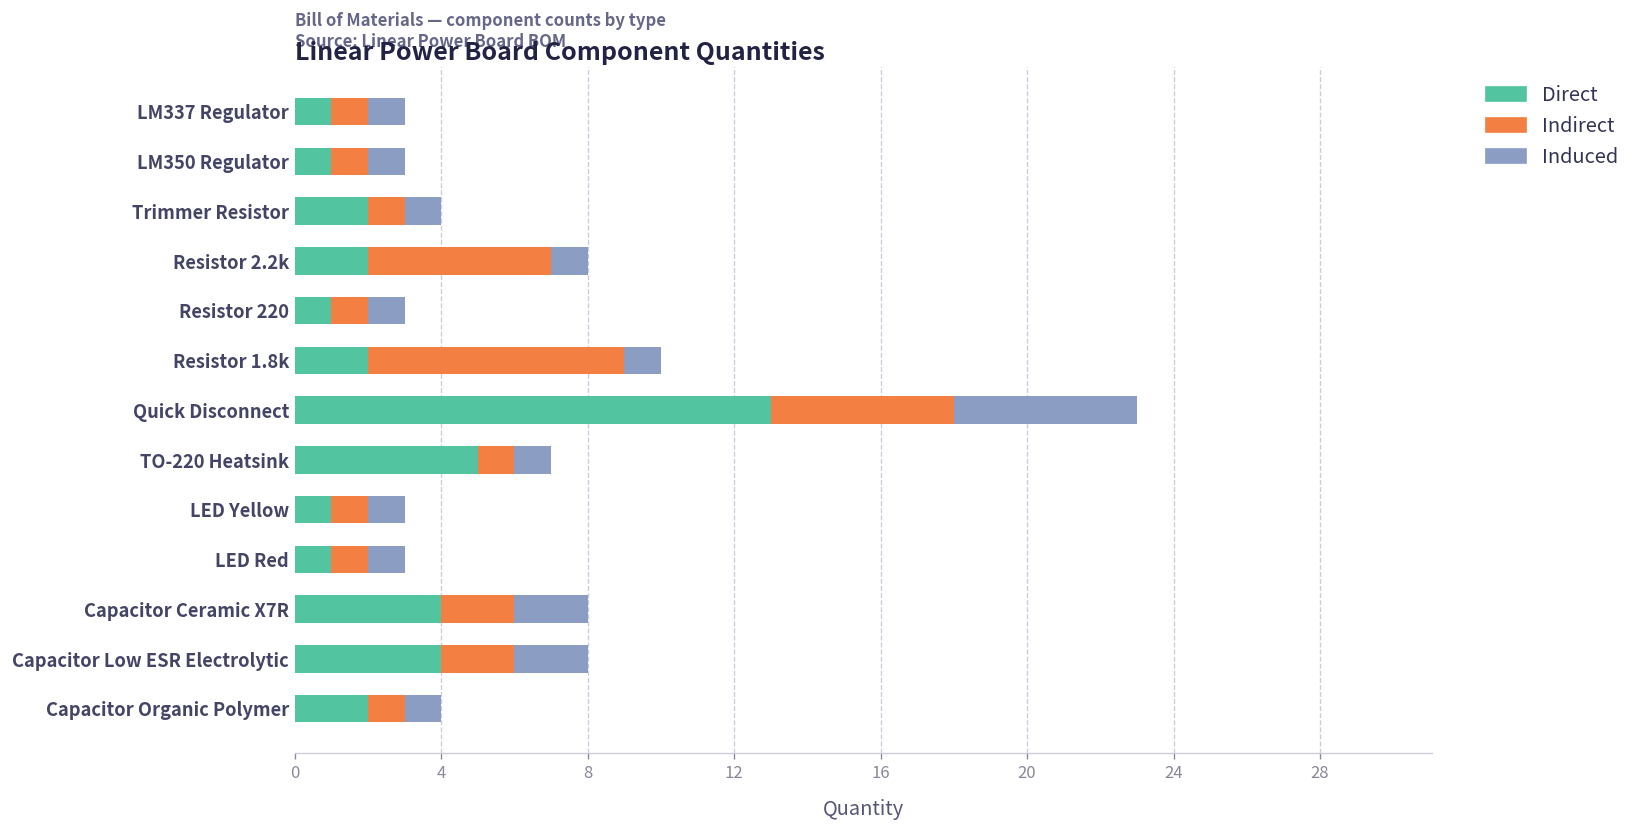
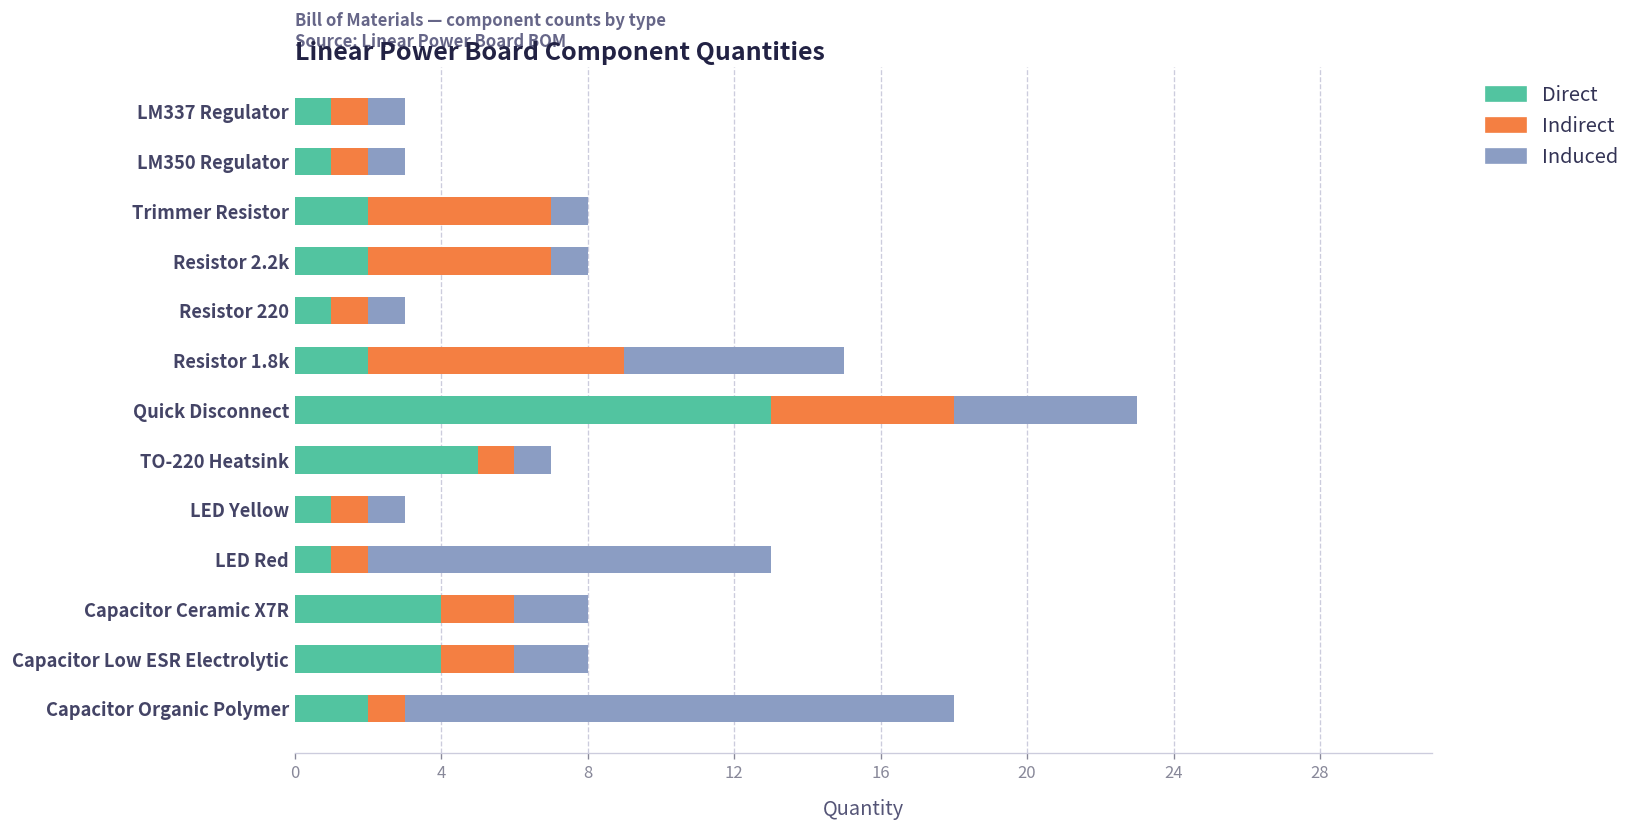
Indirect, Trimmer Resistor: 1 -> 5
Induced, Resistor 1.8k: 1 -> 6
Induced, LED Red: 1 -> 11
Induced, Capacitor Organic Polymer: 1 -> 15
